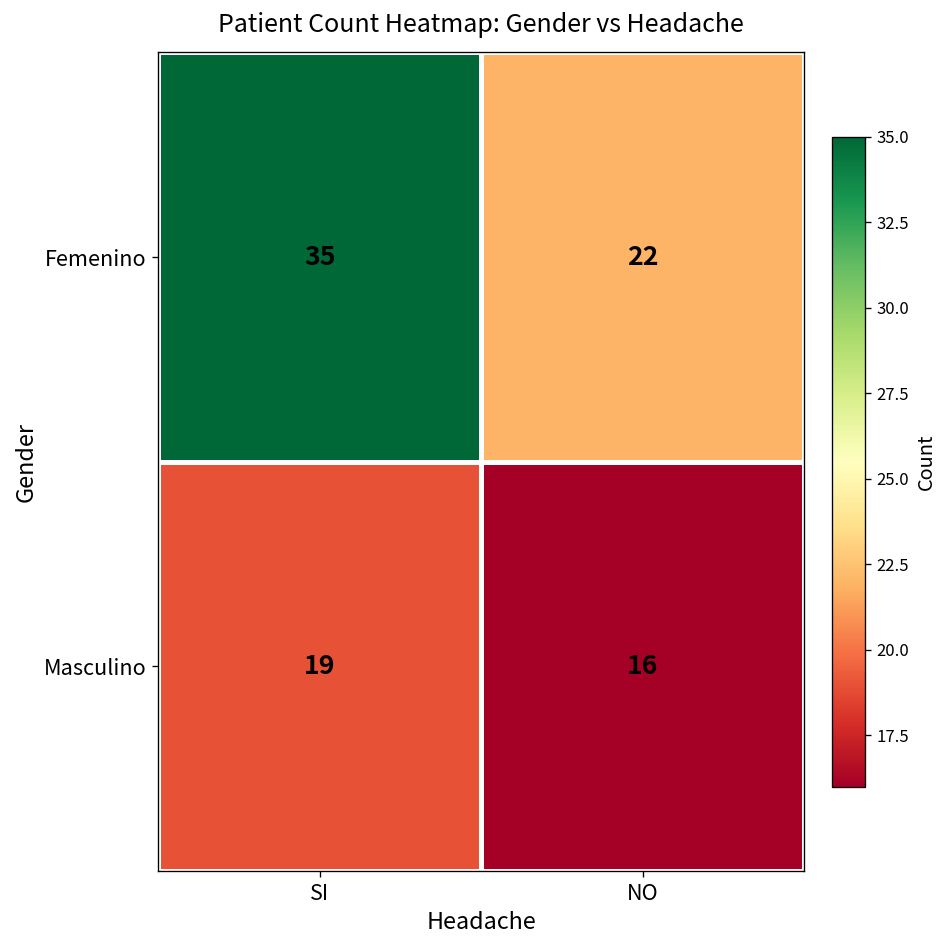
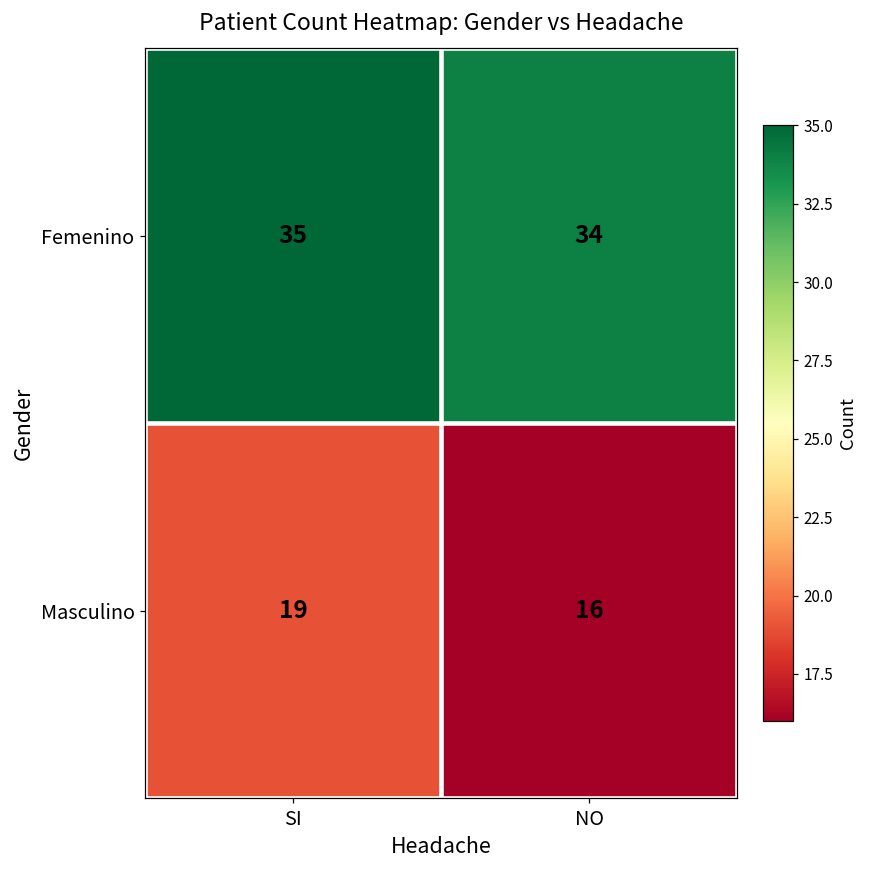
Femenino, NO: 22 -> 34
